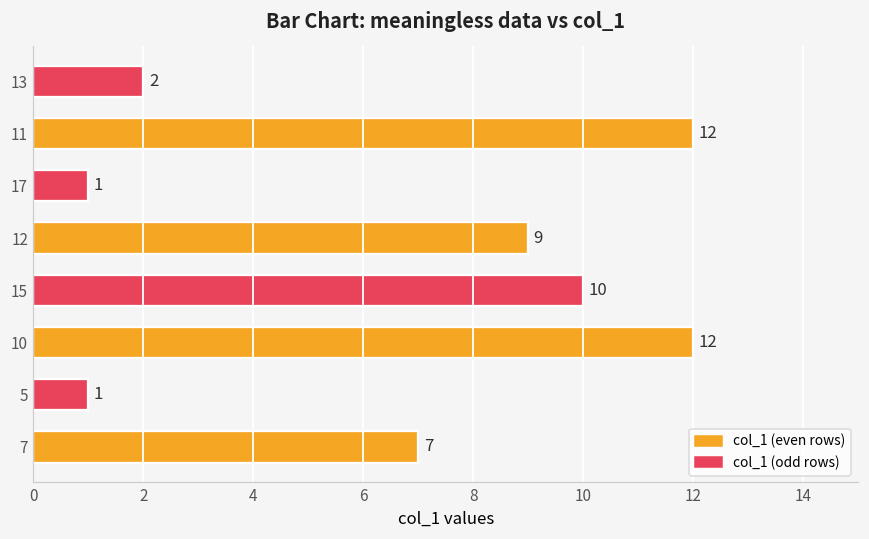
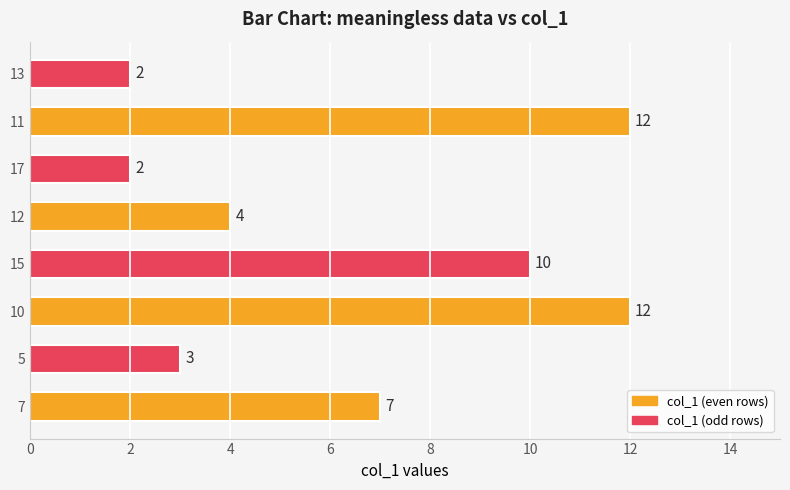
17: 1 -> 2
12: 9 -> 4
5: 1 -> 3
